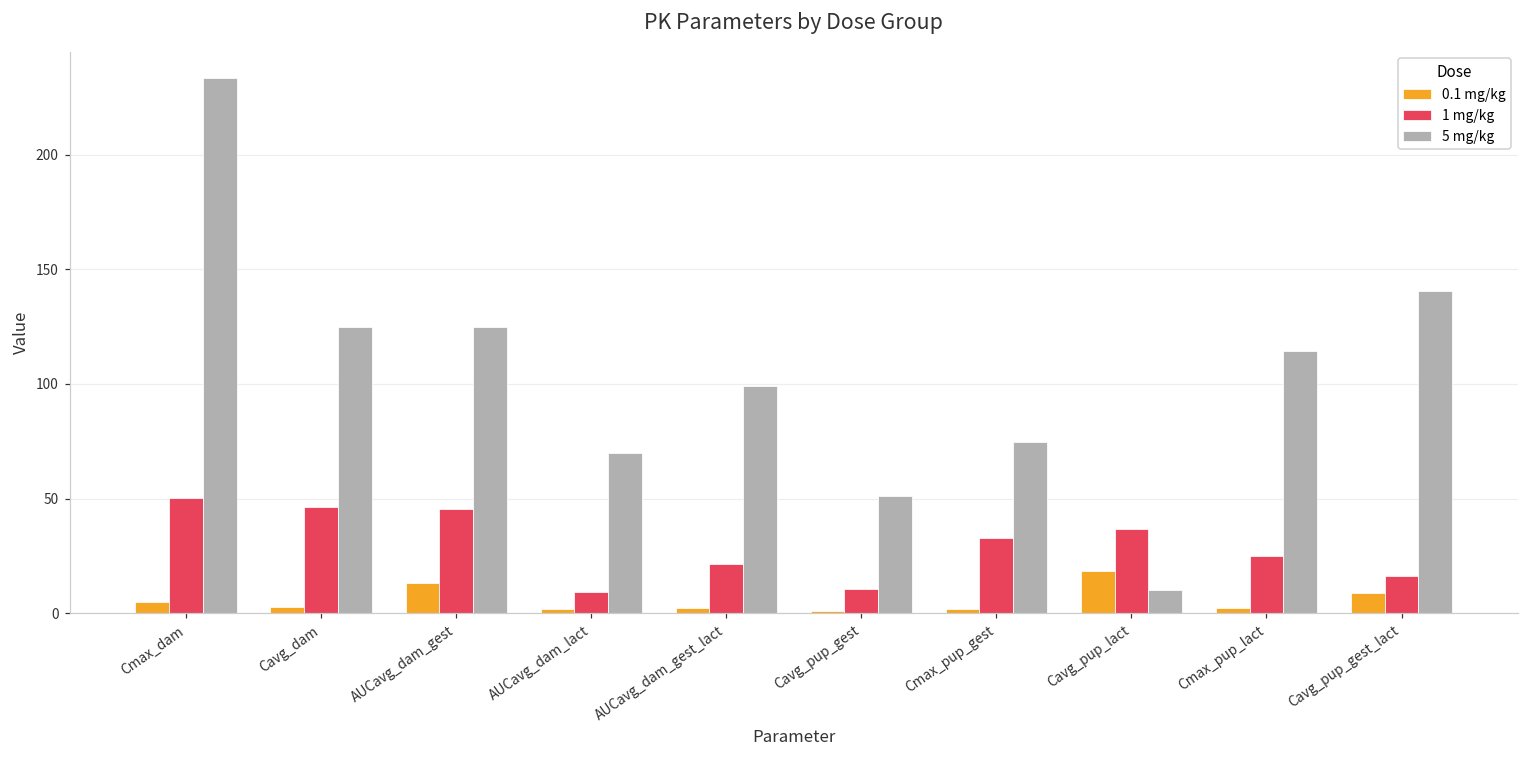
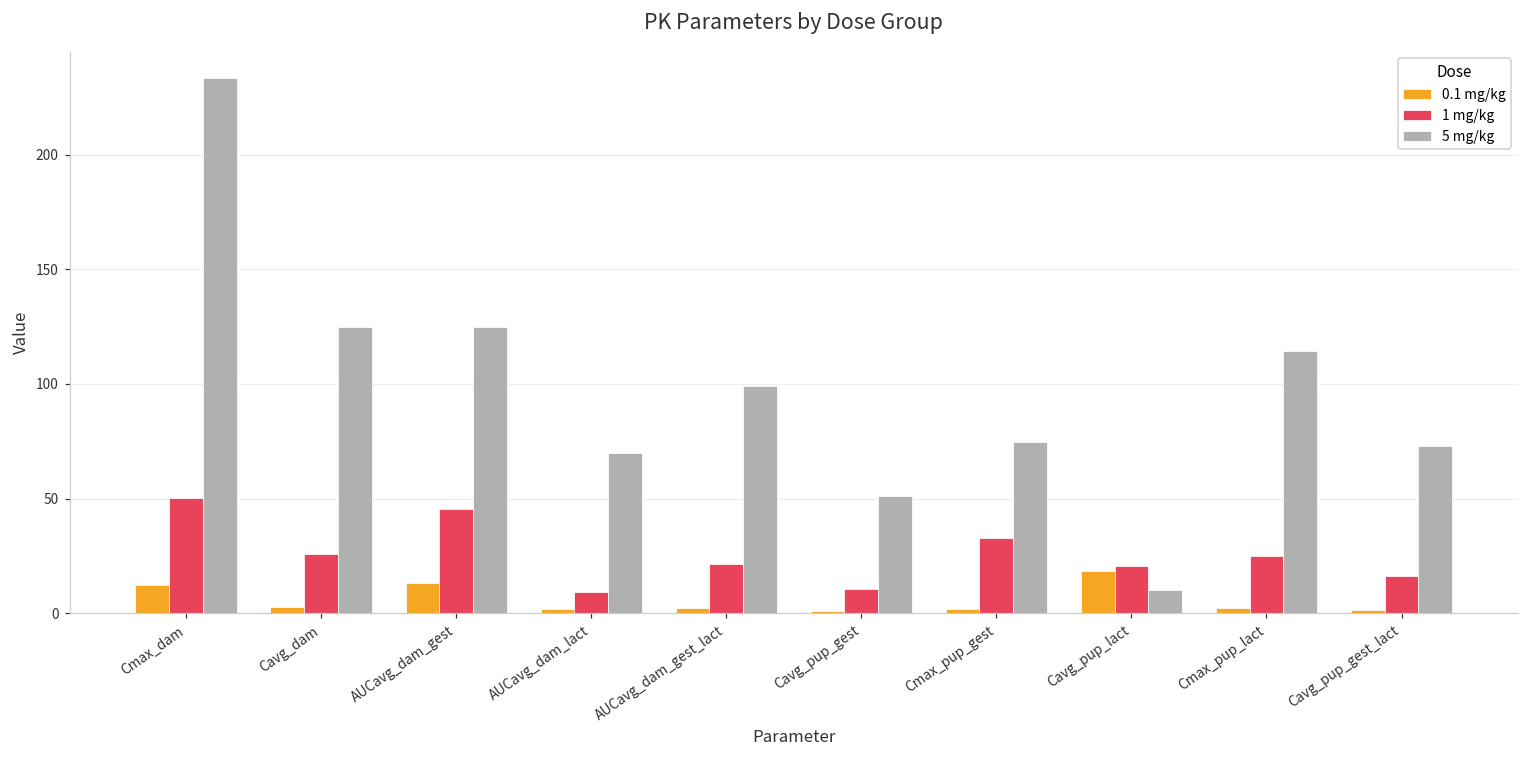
0.1 mg/kg, Cmax_dam: 5 -> 12
1 mg/kg, Cavg_dam: 46 -> 26
1 mg/kg, Cavg_pup_lact: 37 -> 21
0.1 mg/kg, Cavg_pup_gest_lact: 9 -> 2
5 mg/kg, Cavg_pup_gest_lact: 140 -> 73
